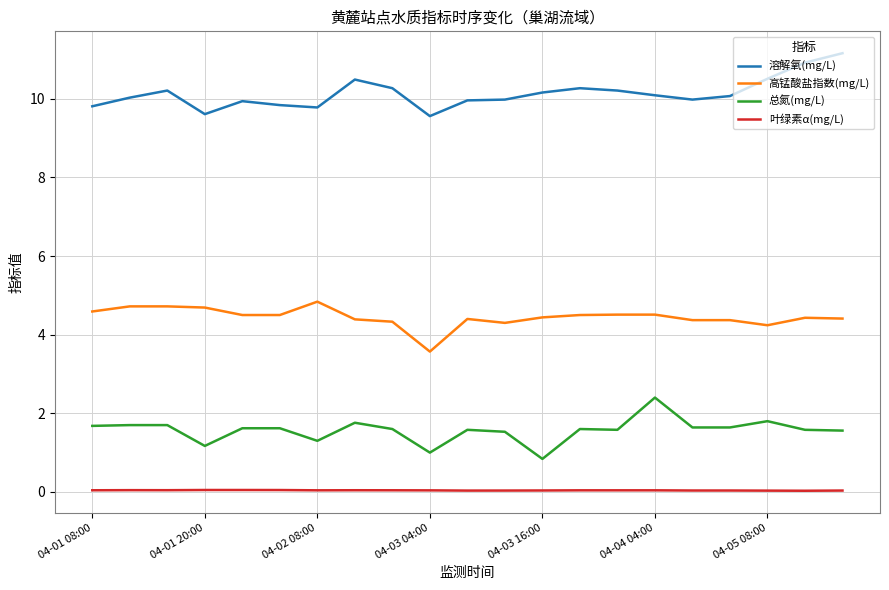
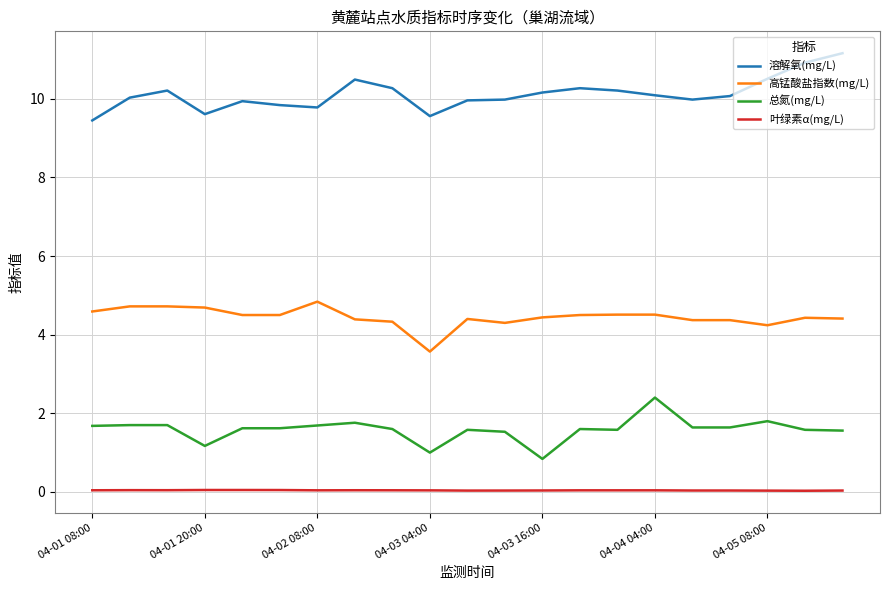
溶解氧(mg/L), 04-01 08:00: 9.8 -> 9.5
总氮(mg/L), 04-02 08:00: 1.3 -> 1.7
